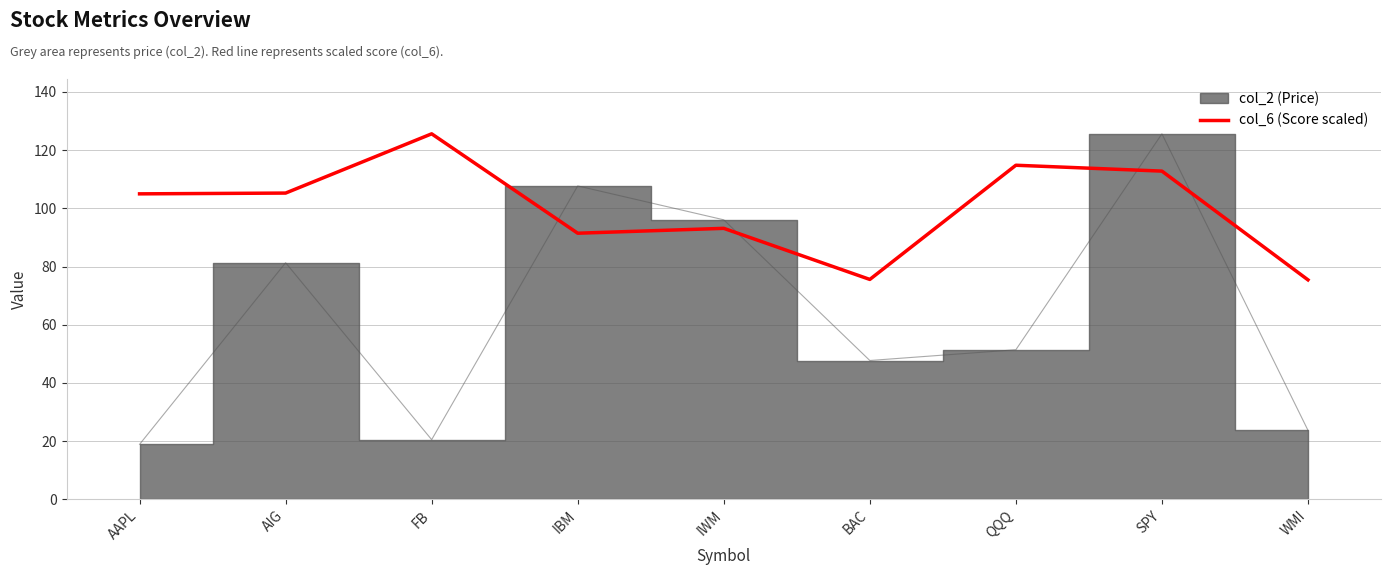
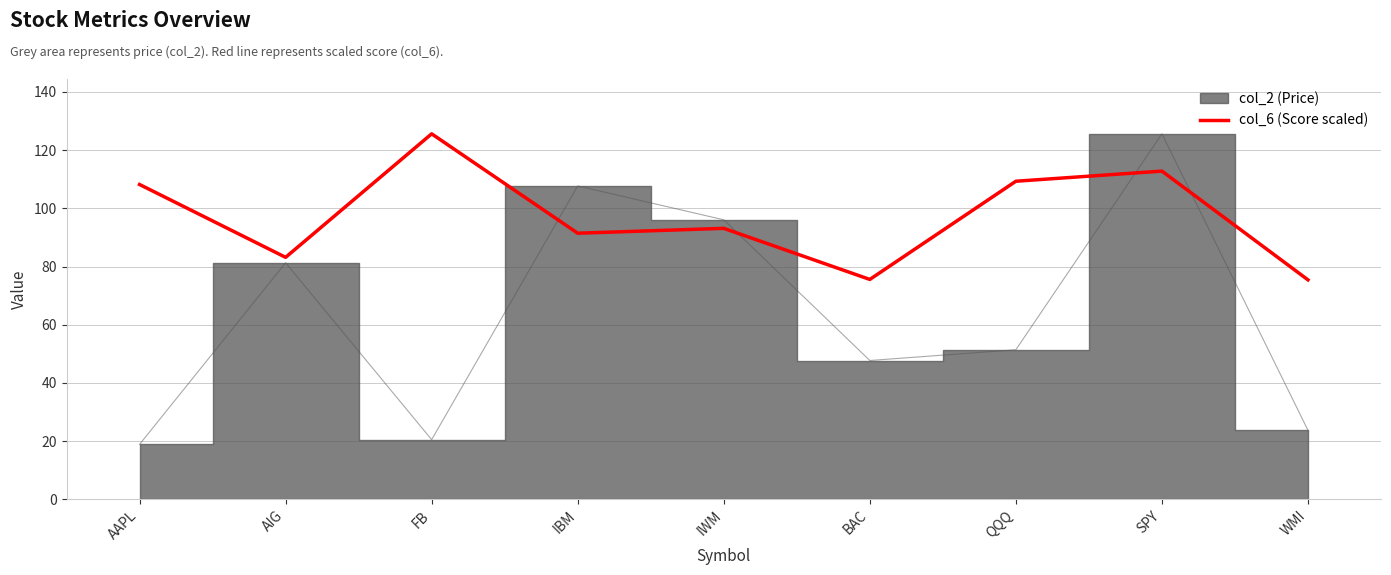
col_6 (Score scaled), AAPL: 105 -> 108
col_6 (Score scaled), AIG: 105 -> 83
col_6 (Score scaled), QQQ: 115 -> 109
